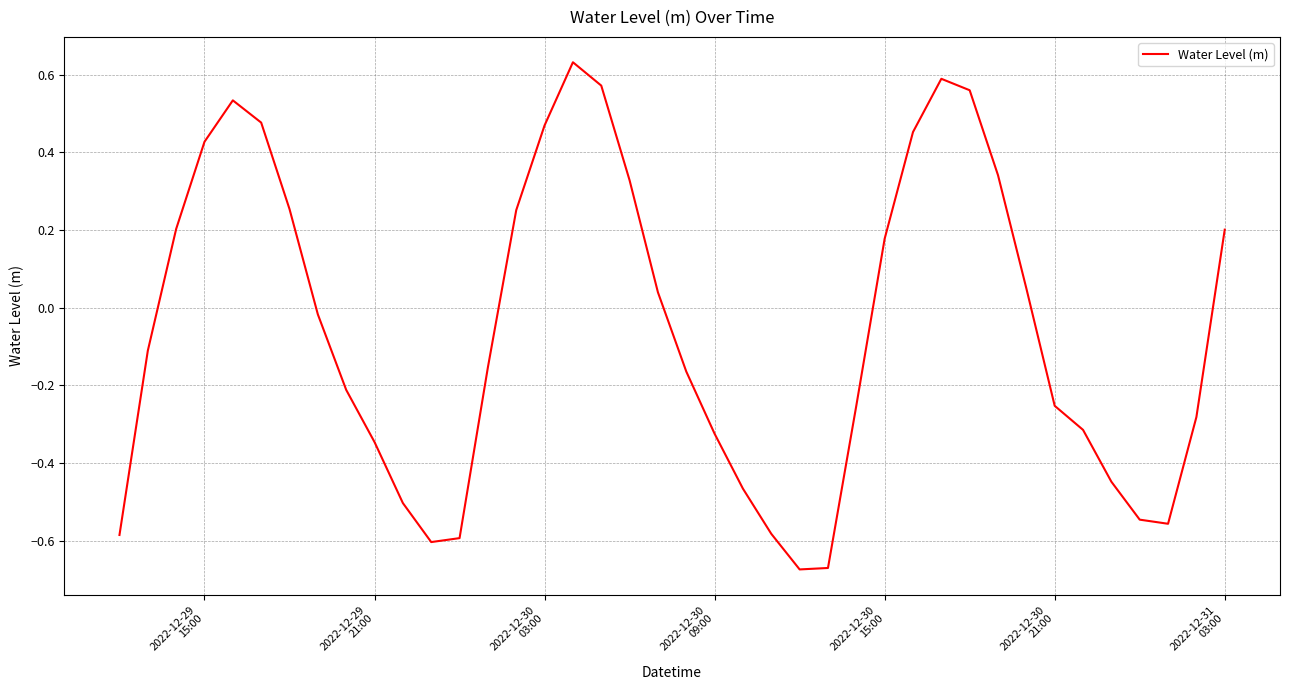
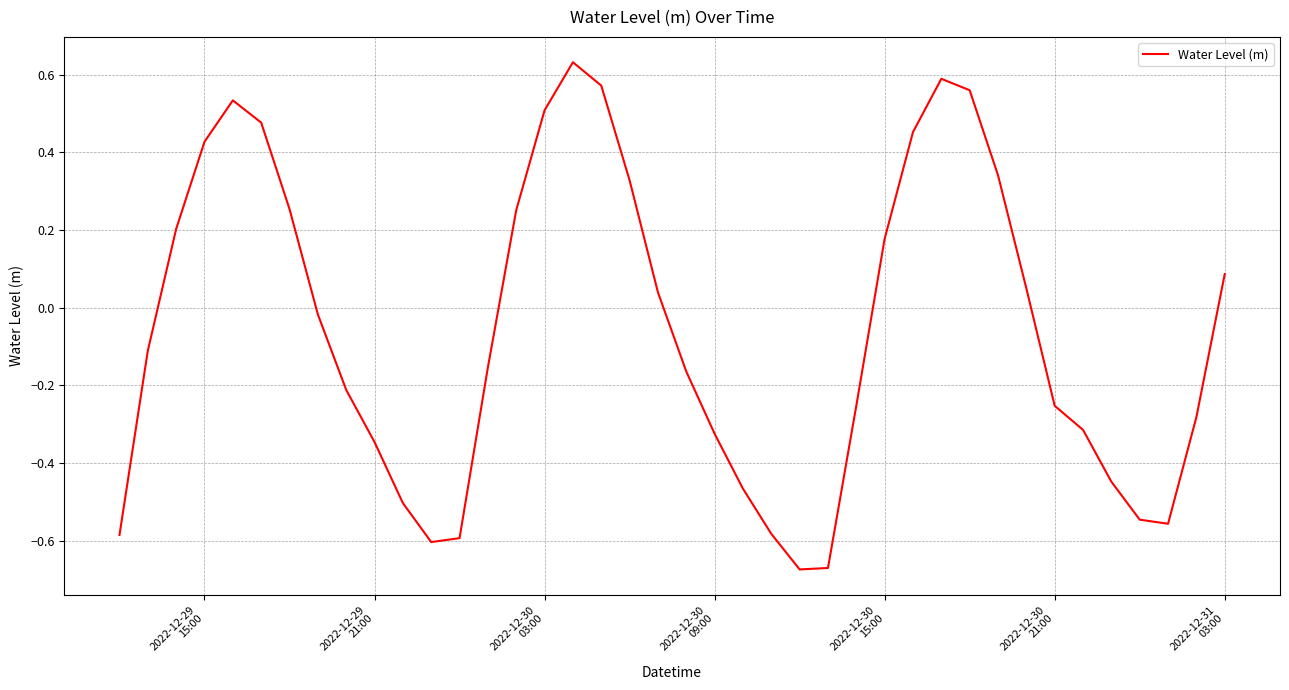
2022-12-30 03:00: 0.47 -> 0.51
2022-12-31 03:00: 0.20 -> 0.09
